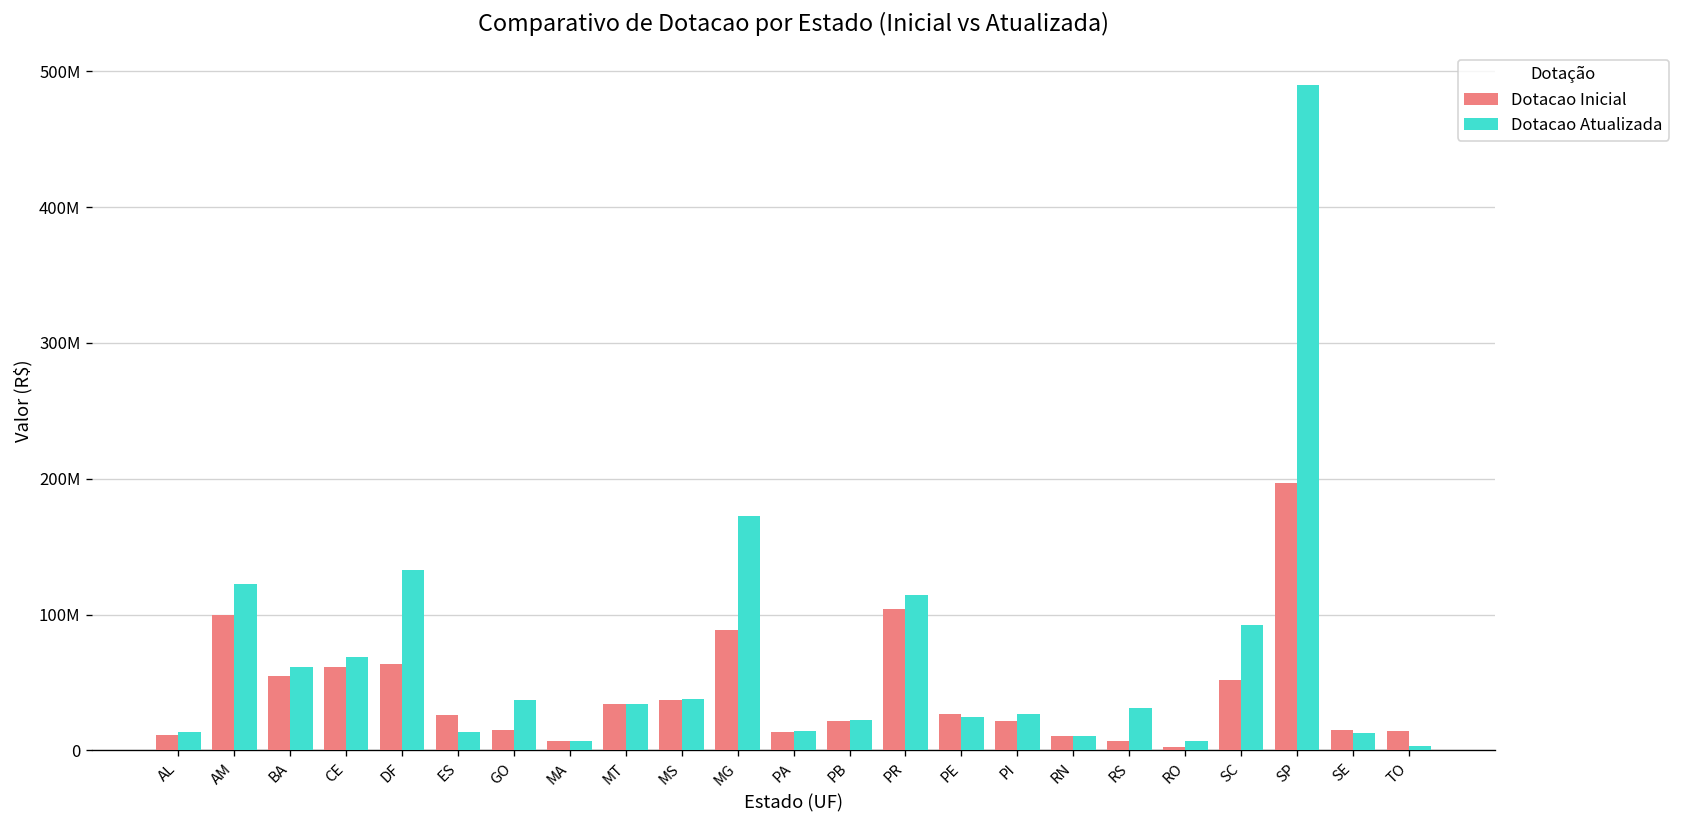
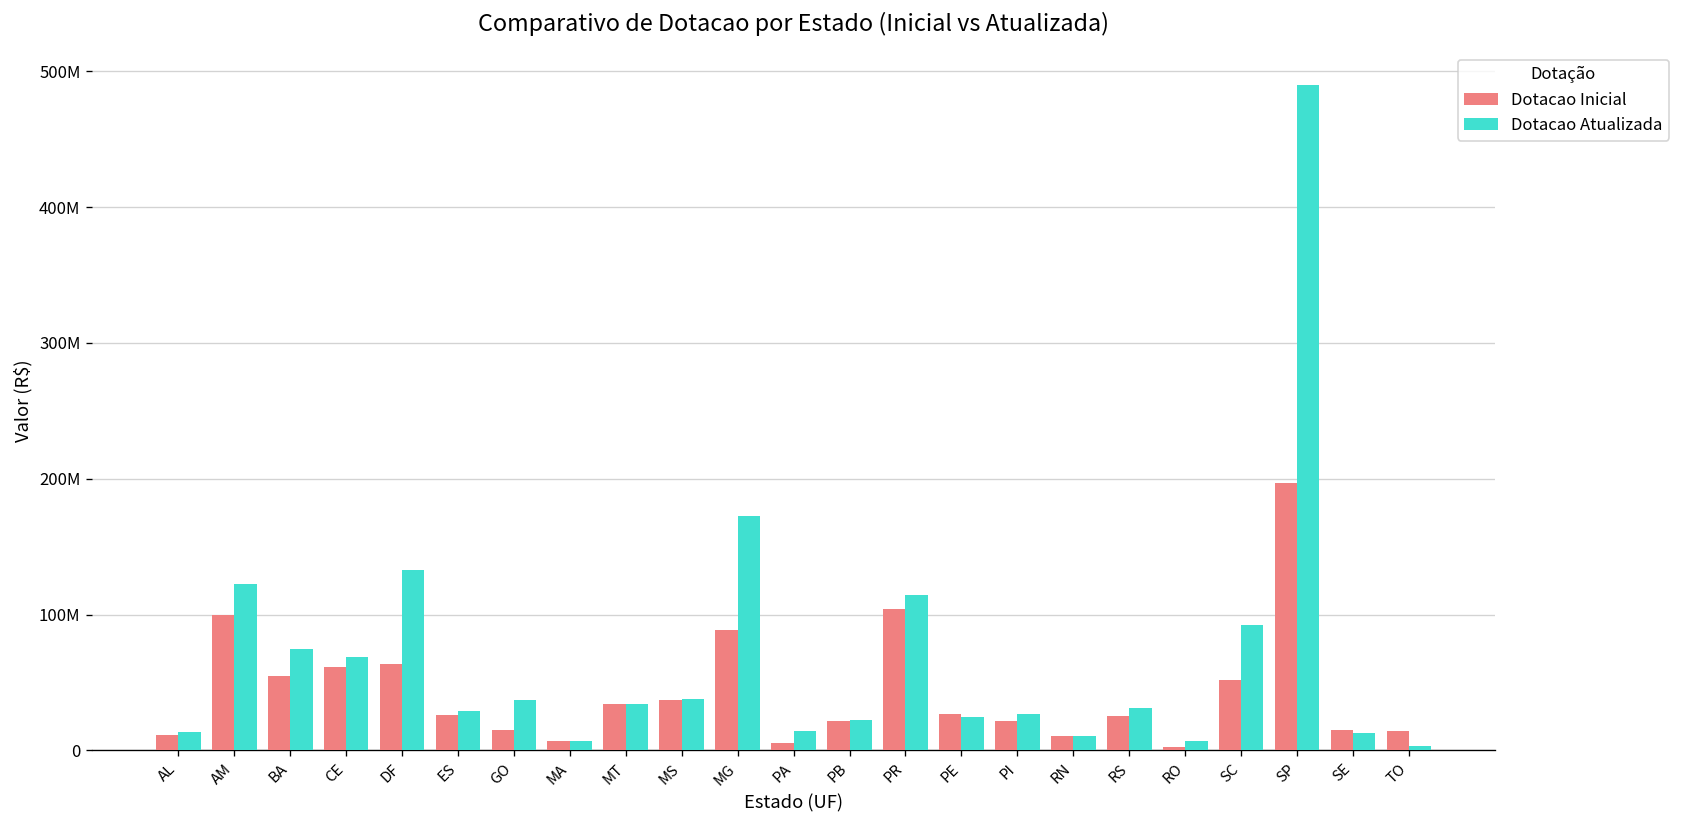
Dotacao Atualizada, BA: 61000000 -> 75000000
Dotacao Atualizada, ES: 13000000 -> 29000000
Dotacao Inicial, PA: 13000000 -> 6000000
Dotacao Inicial, RS: 7000000 -> 25000000
